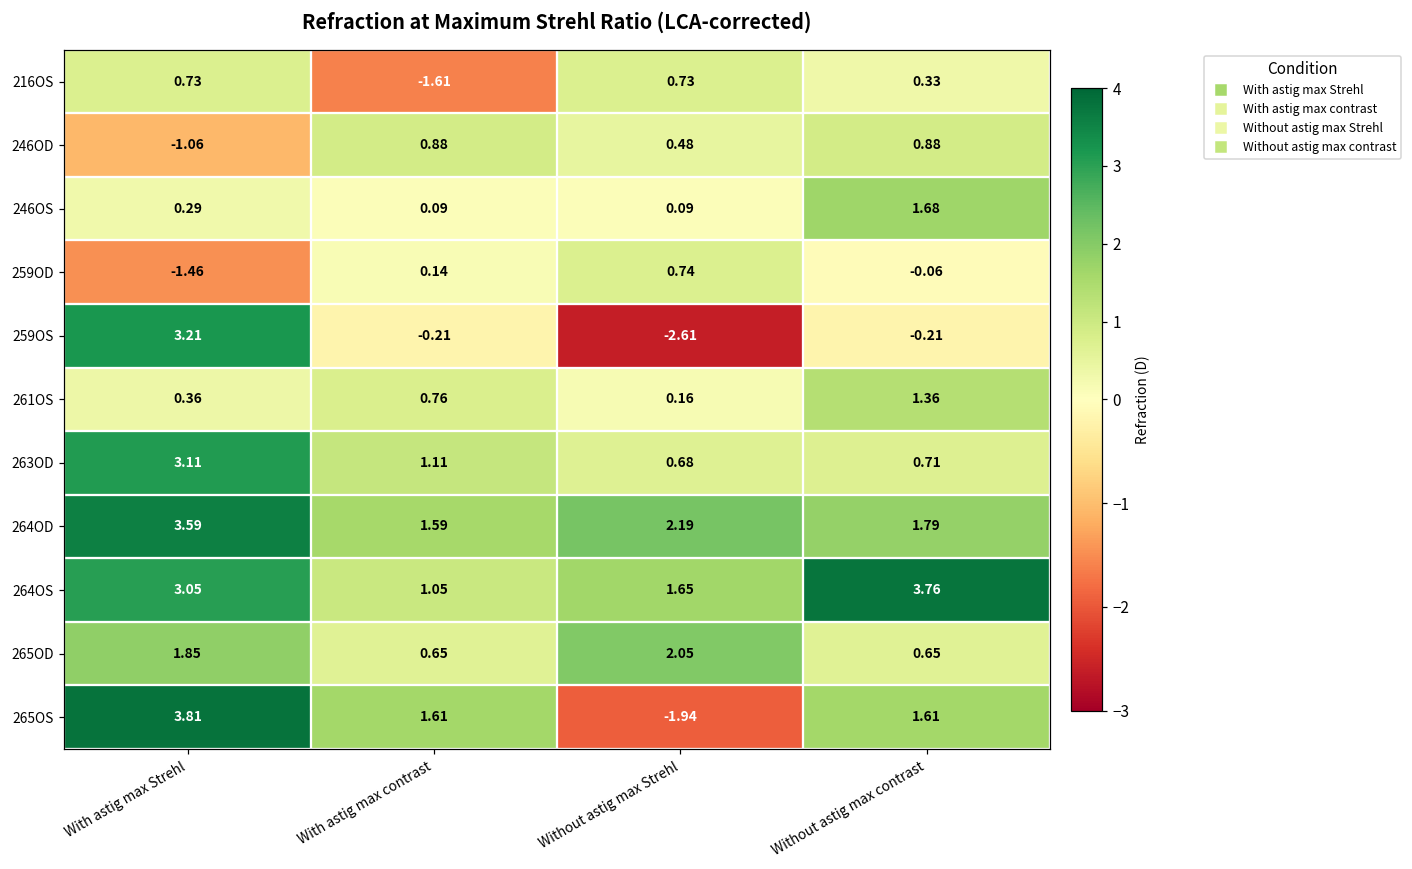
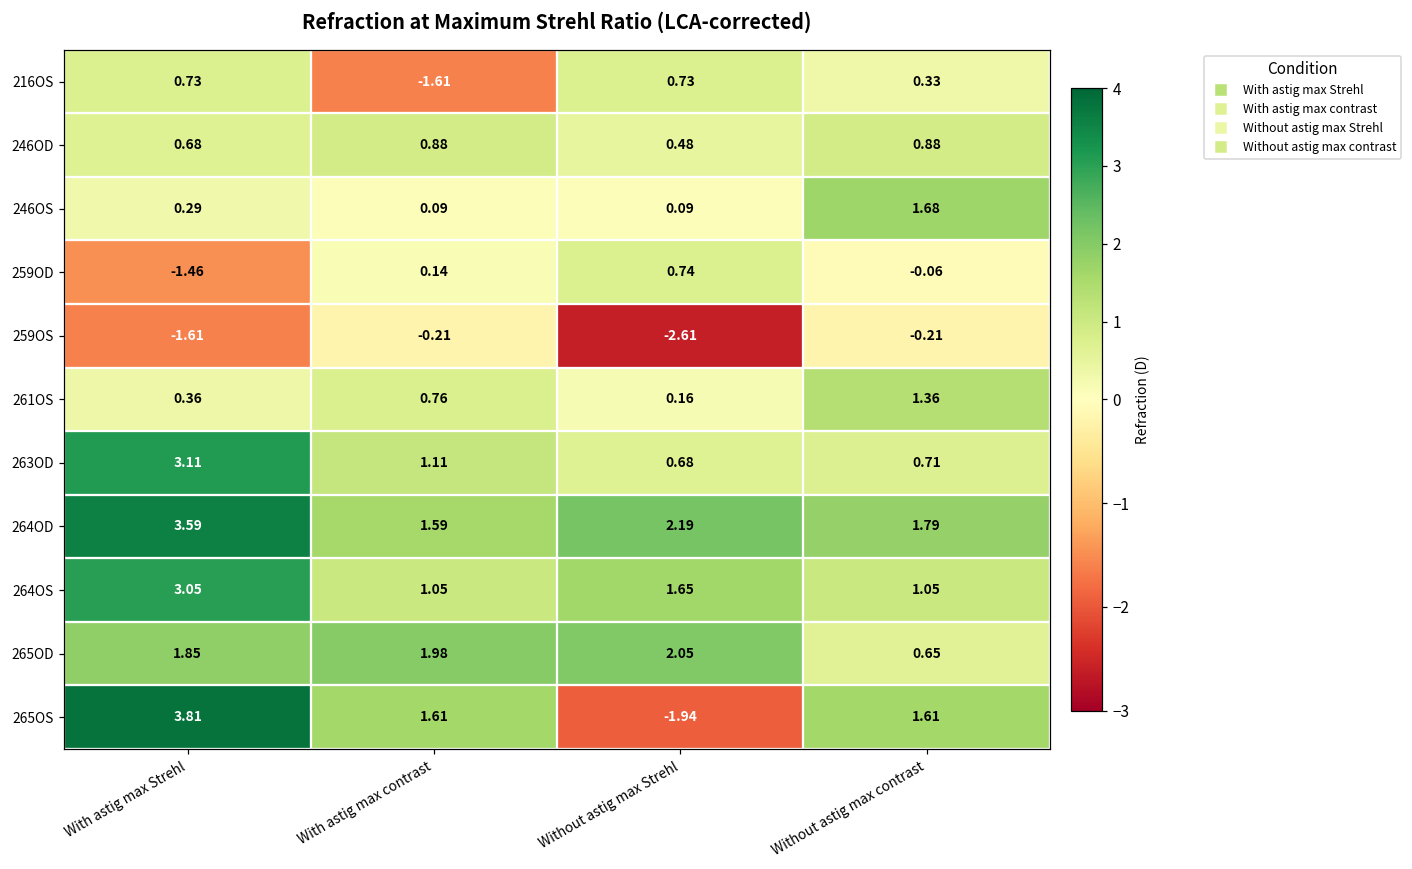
246OD, With astig max Strehl: -1.06 -> 0.68
259OS, With astig max Strehl: 3.21 -> -1.61
264OS, Without astig max contrast: 3.76 -> 1.05
265OD, With astig max contrast: 0.65 -> 1.98
